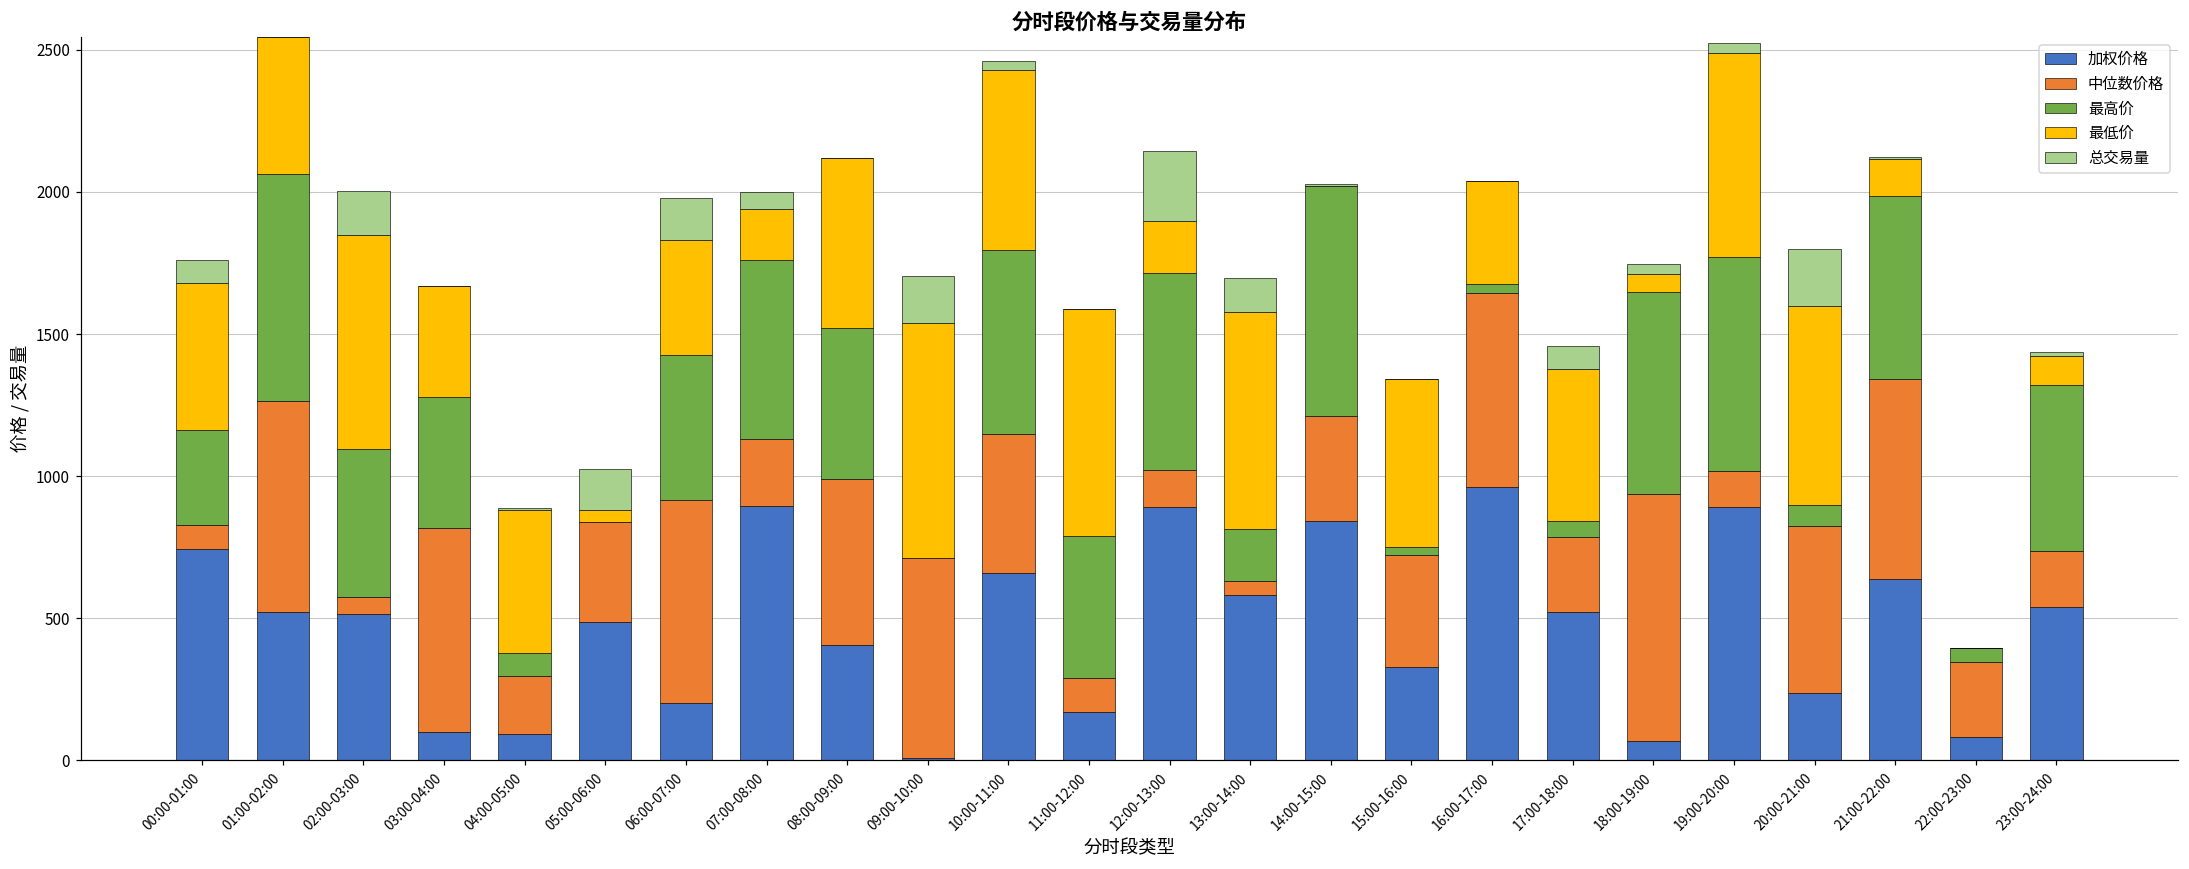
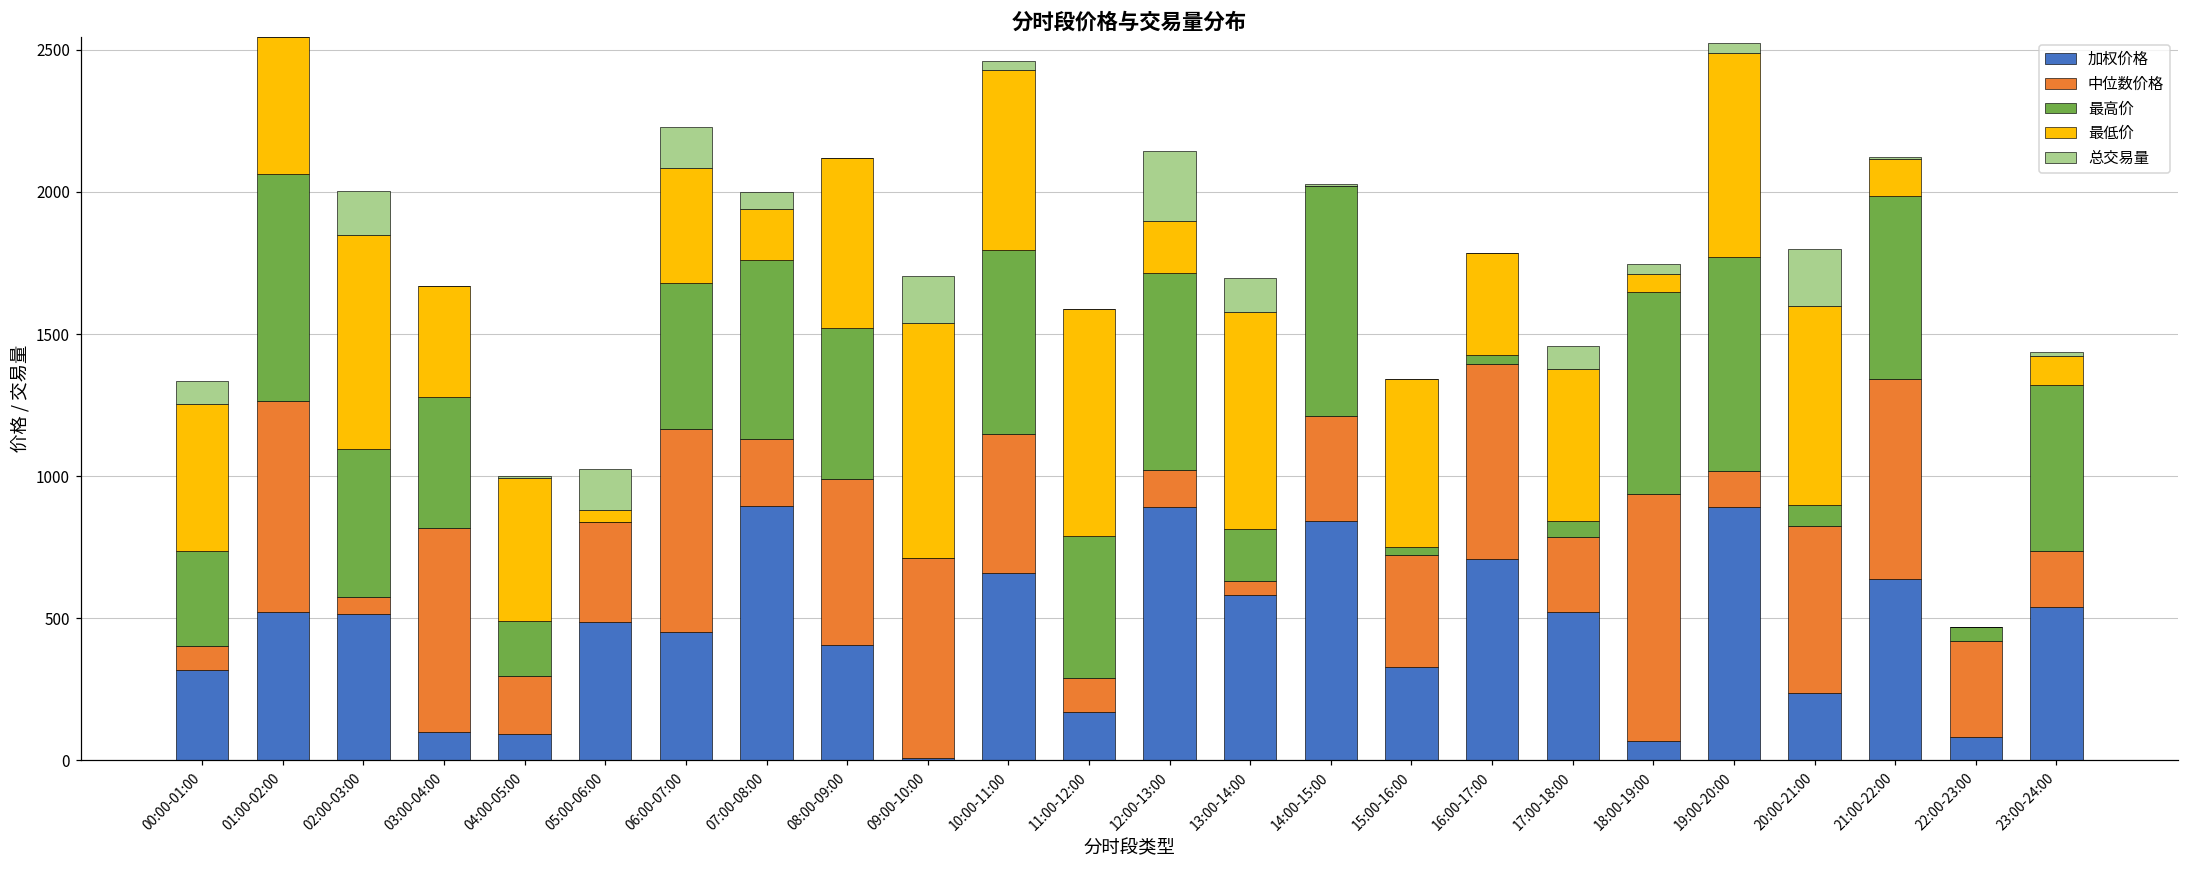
加权价格, 00:00-01:00: 740 -> 320
最高价, 04:00-05:00: 80 -> 190
加权价格, 06:00-07:00: 200 -> 450
加权价格, 16:00-17:00: 960 -> 710
中位数价格, 22:00-23:00: 260 -> 340
